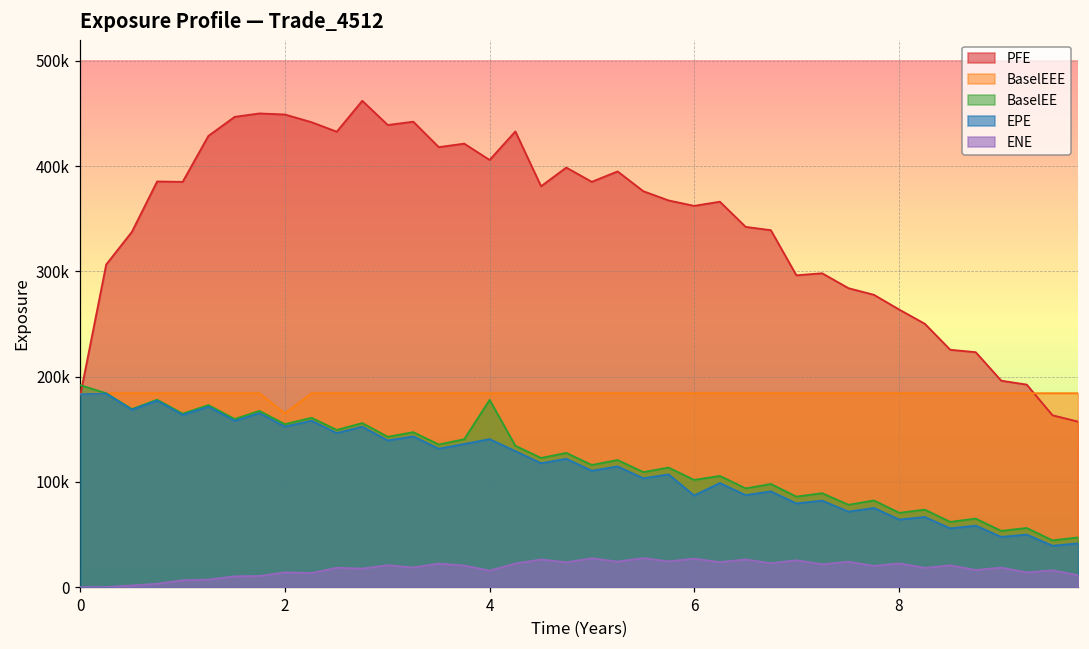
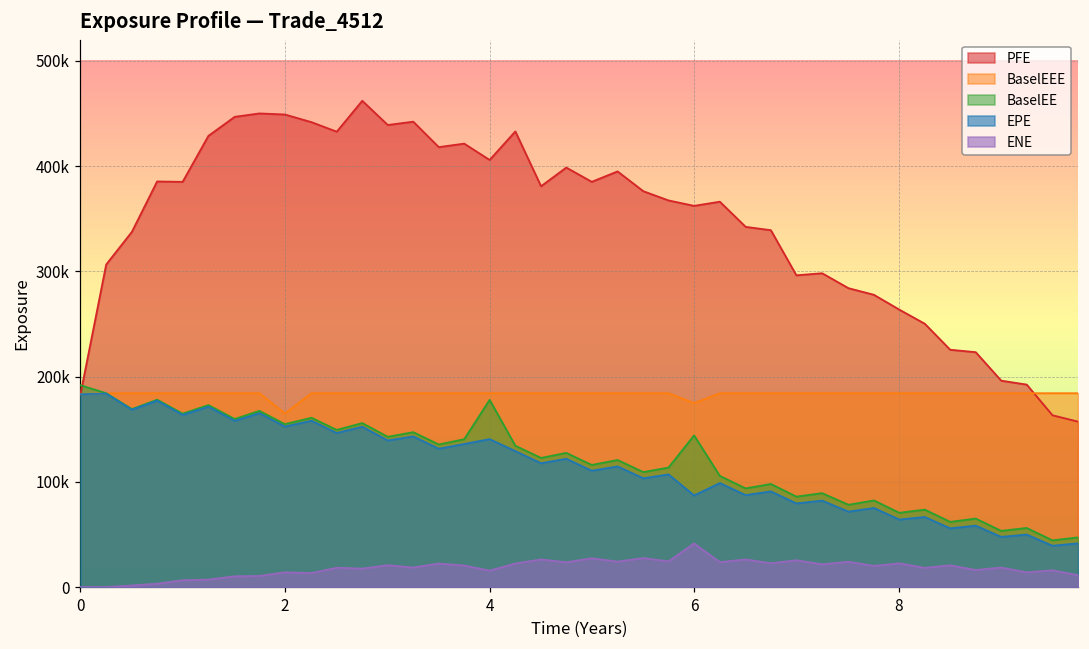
BaselEEE, 6: 180000 -> 170000
BaselEE, 6: 100000 -> 140000
ENE, 6: 30000 -> 40000
